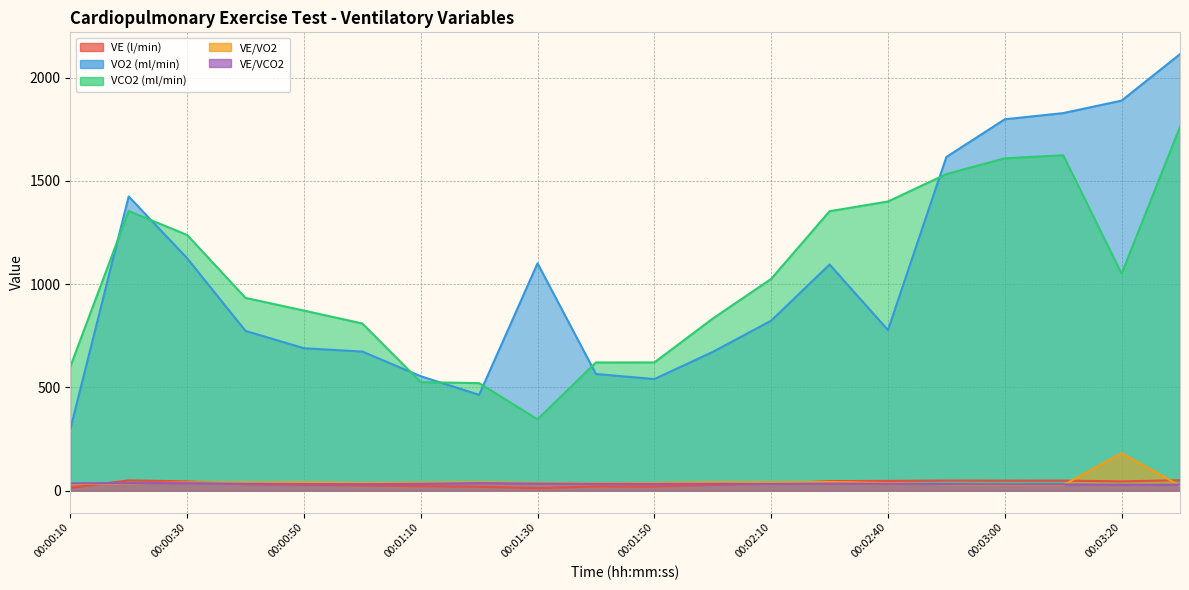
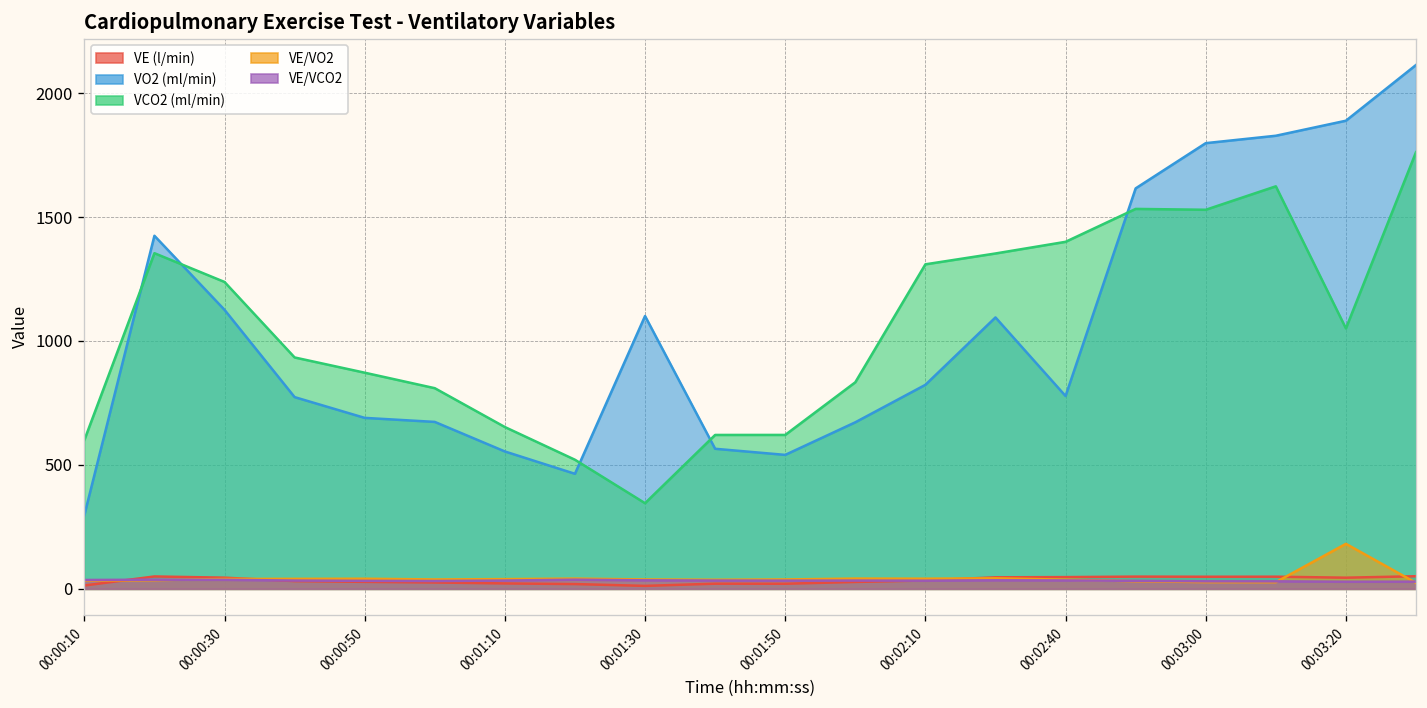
VCO2 (ml/min), 00:01:10: 530 -> 650
VCO2 (ml/min), 00:02:10: 1030 -> 1310
VCO2 (ml/min), 00:03:00: 1610 -> 1530
